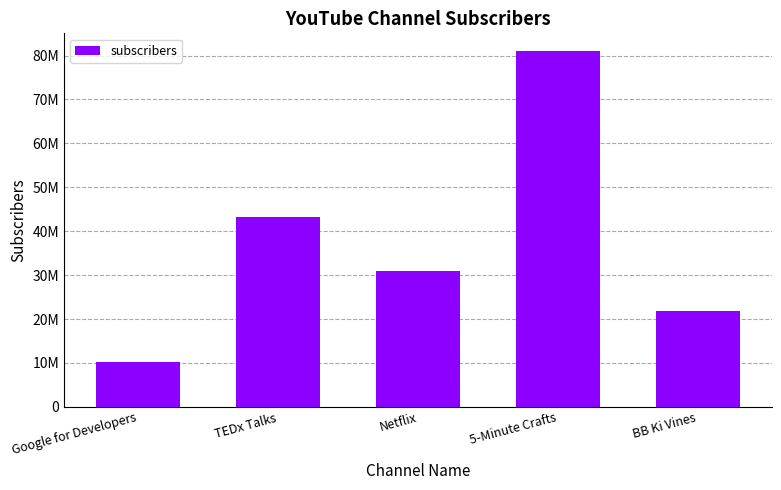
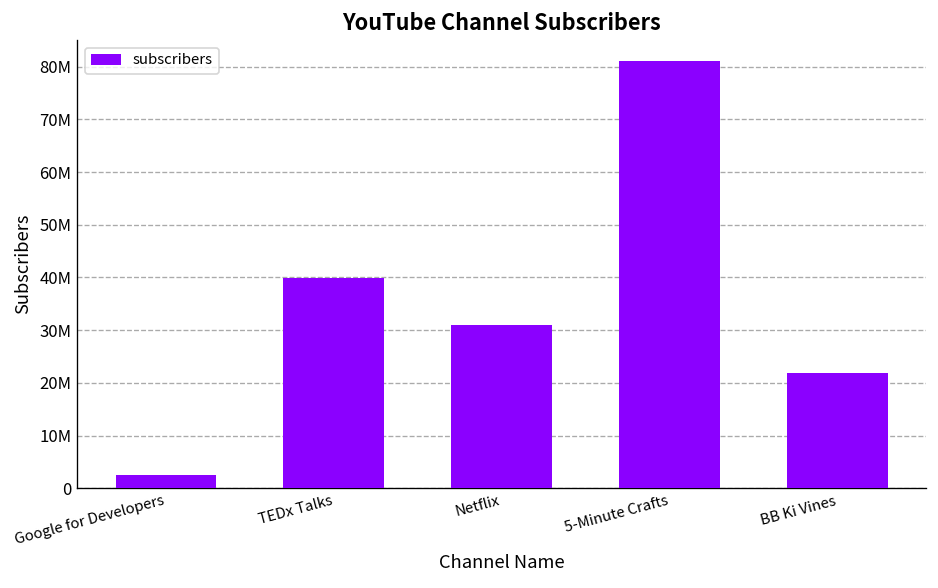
Google for Developers: 10000000 -> 3000000
TEDx Talks: 43000000 -> 40000000
